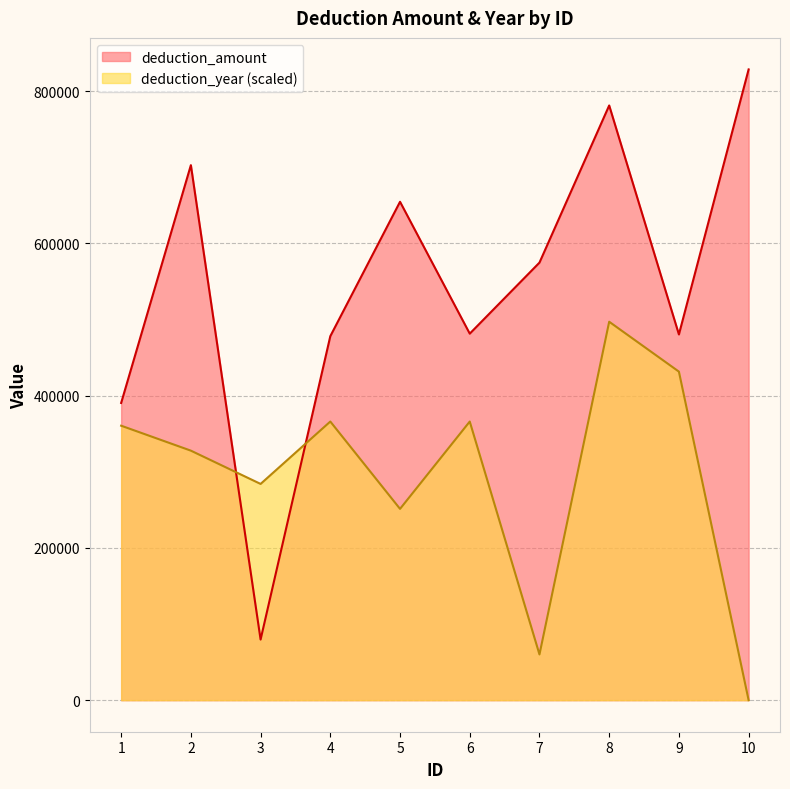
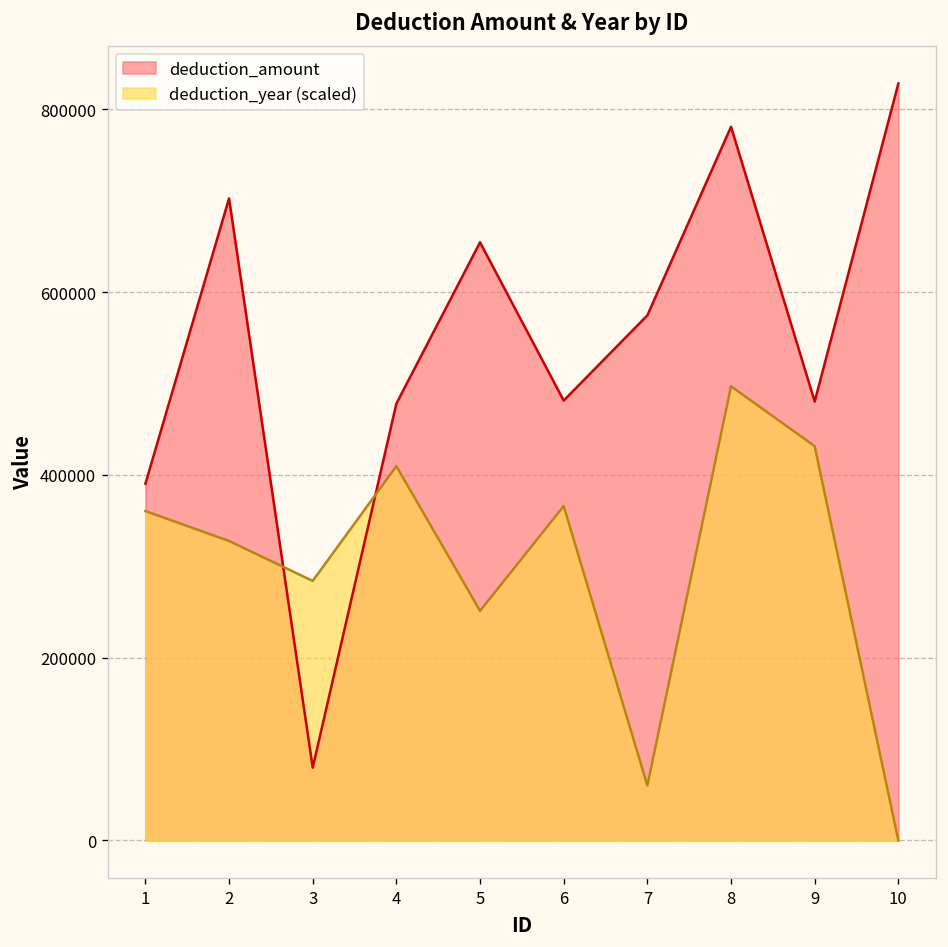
deduction_year (scaled), 4: 370000 -> 410000
